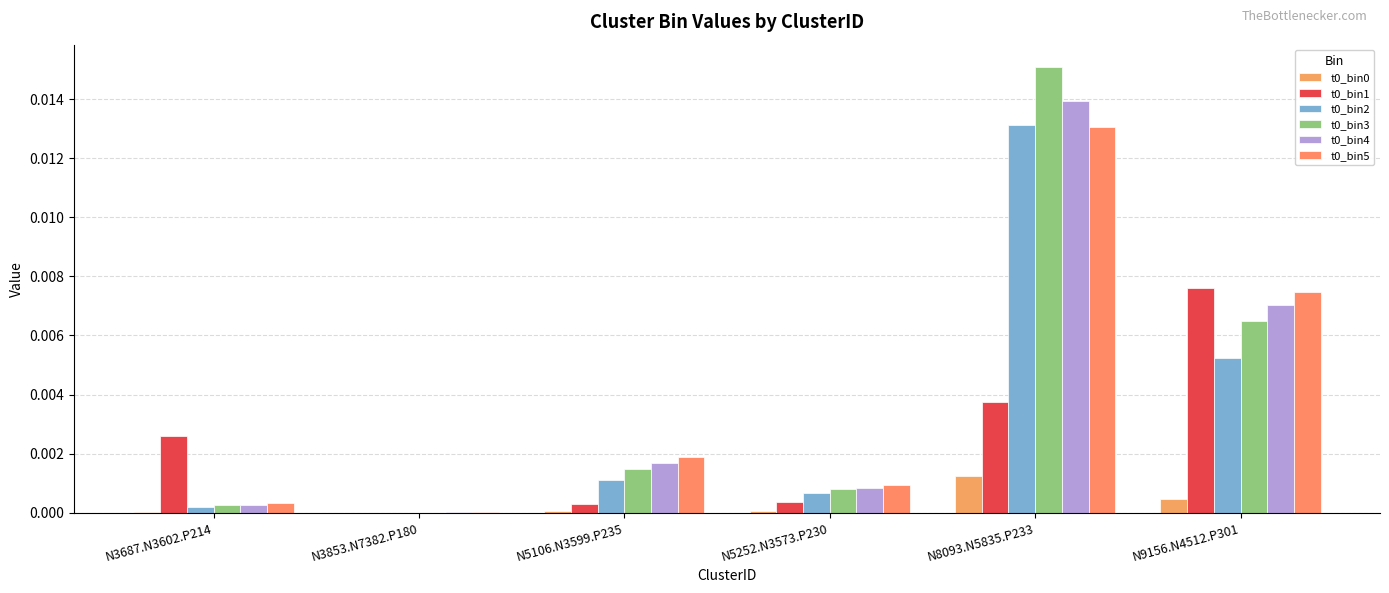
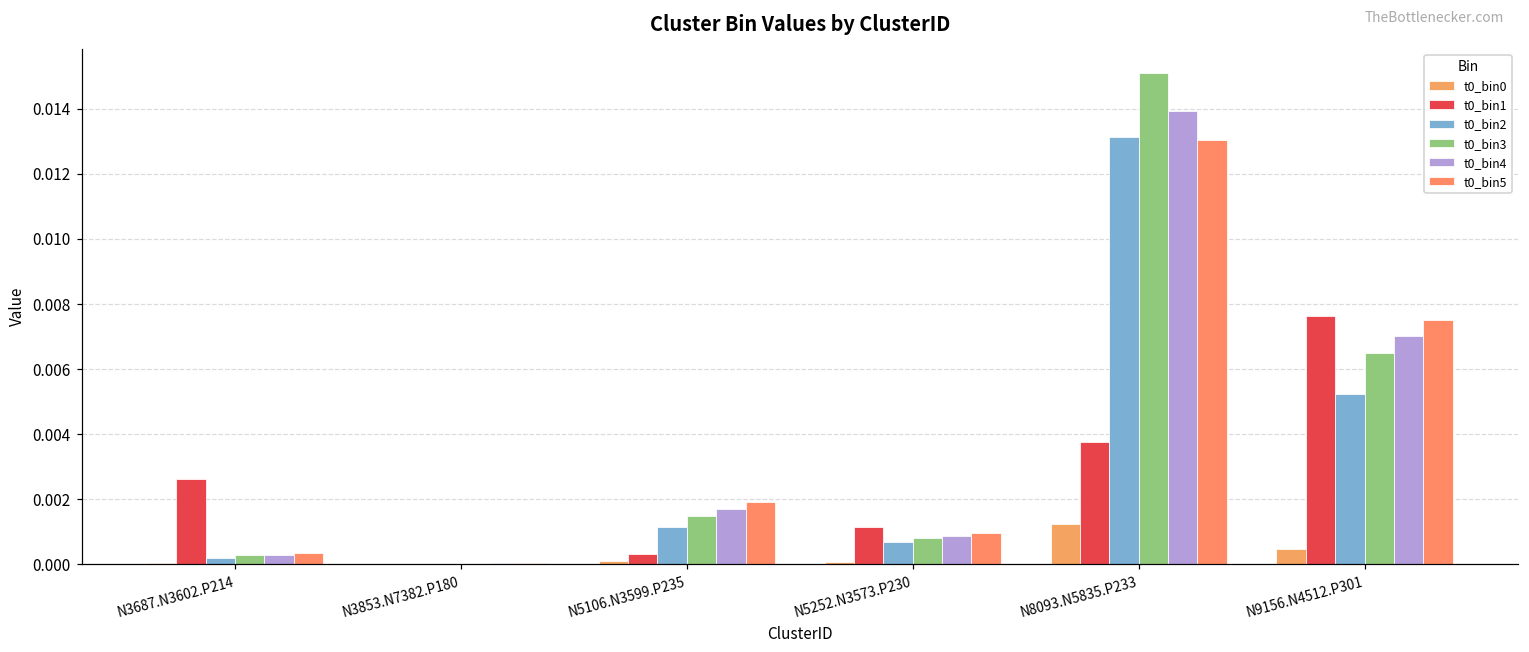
t0_bin1, N5252.N3573.P230: 0.0004 -> 0.0011
